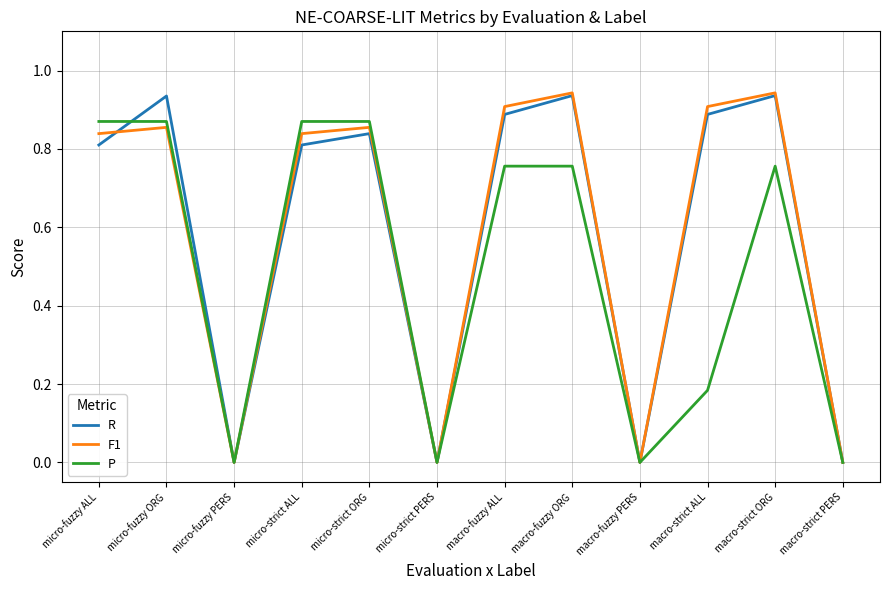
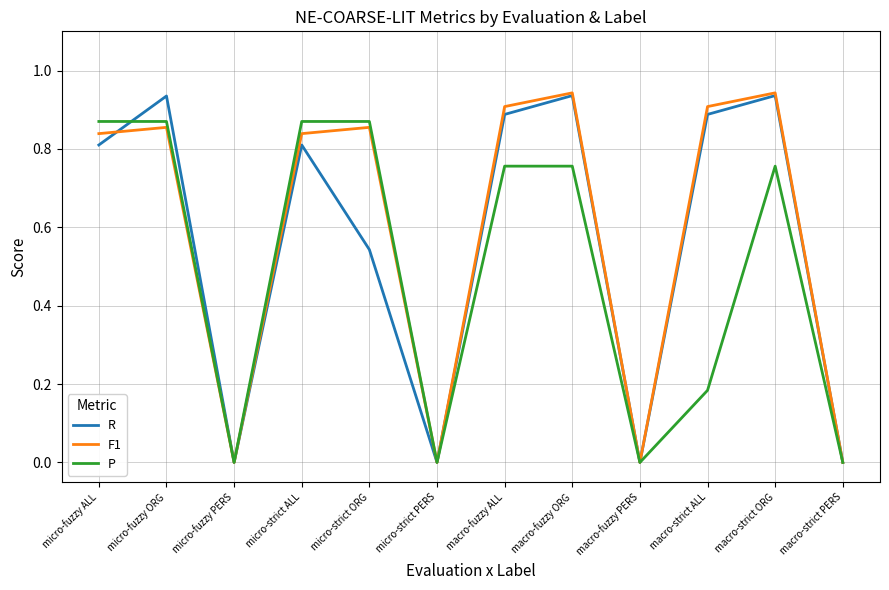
R, micro-strict ORG: 0.84 -> 0.54
